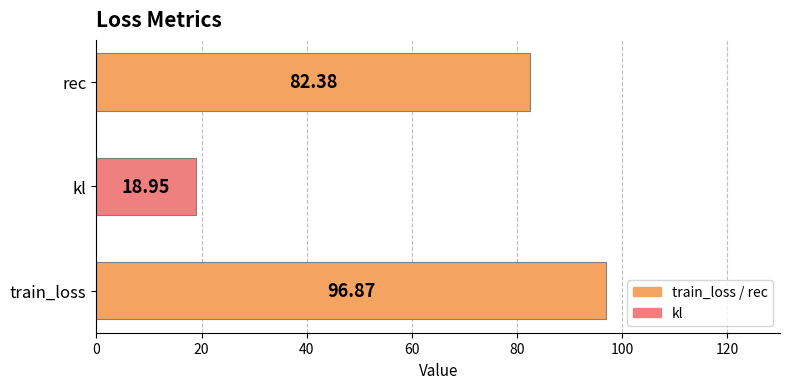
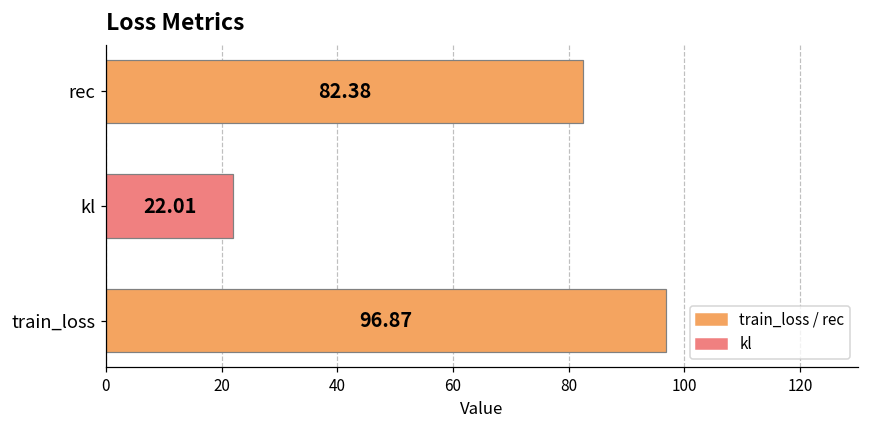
kl: 18.95 -> 22.01
